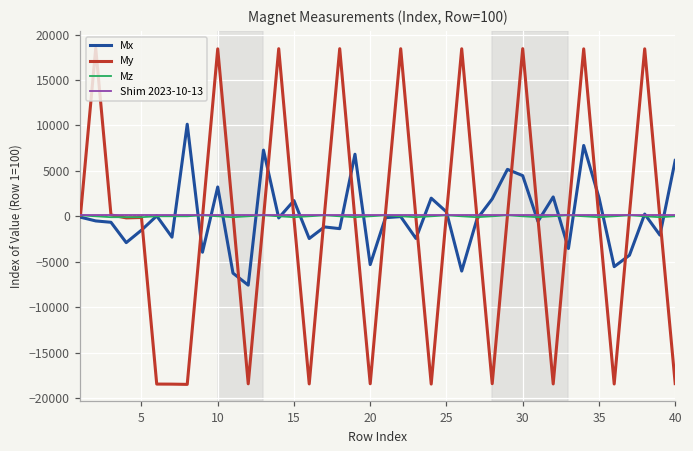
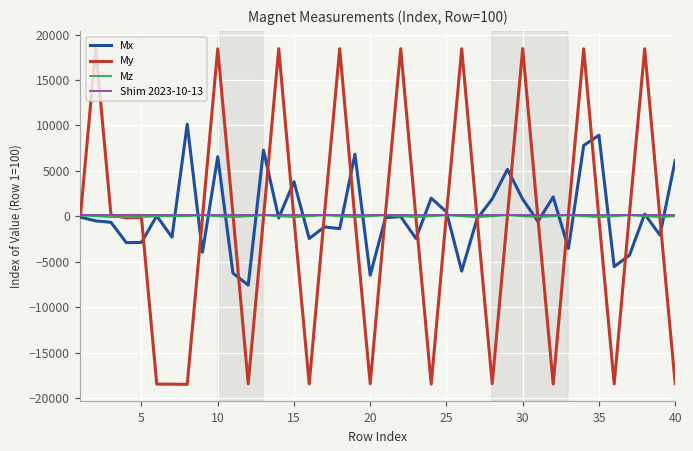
Mx, 5: -2000 -> -3000
Mx, 10: 3000 -> 7000
Mx, 15: 2000 -> 4000
Mx, 20: -5000 -> -6000
Mx, 30: 4000 -> 2000
Mx, 35: 2000 -> 9000
